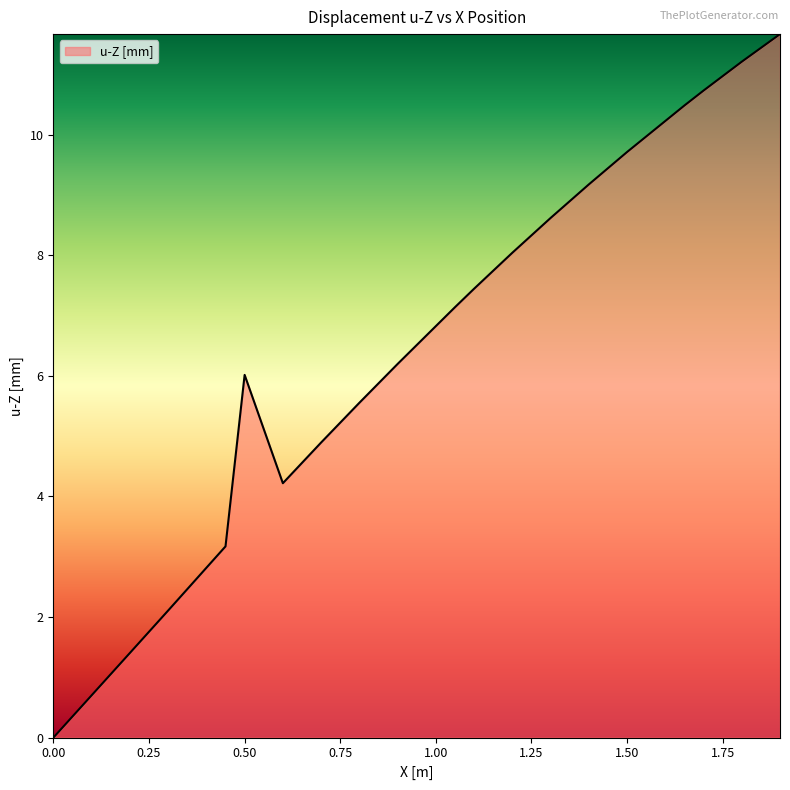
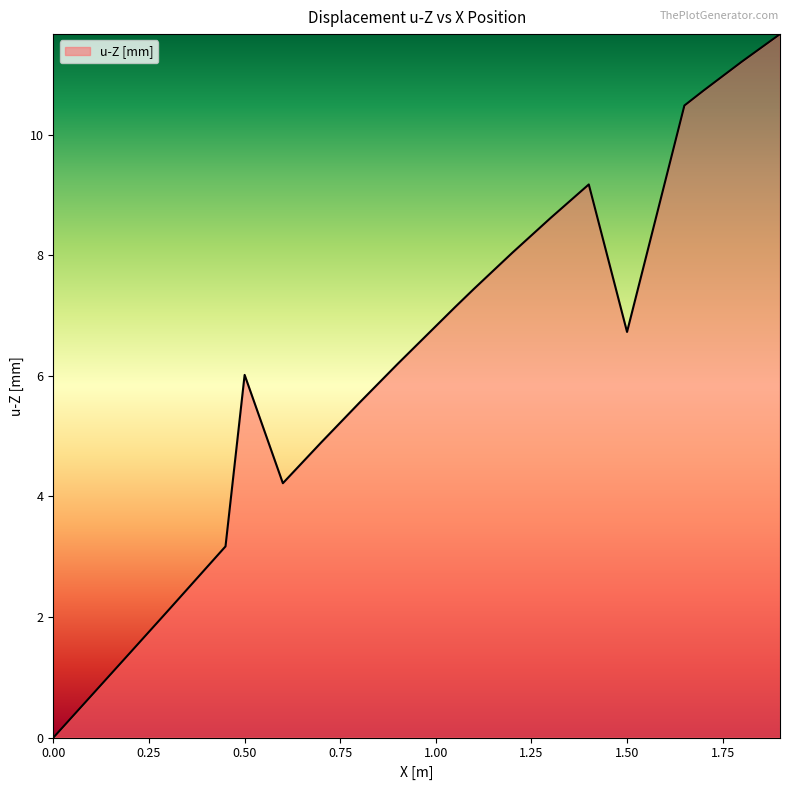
1.50: 9.7 -> 6.7
